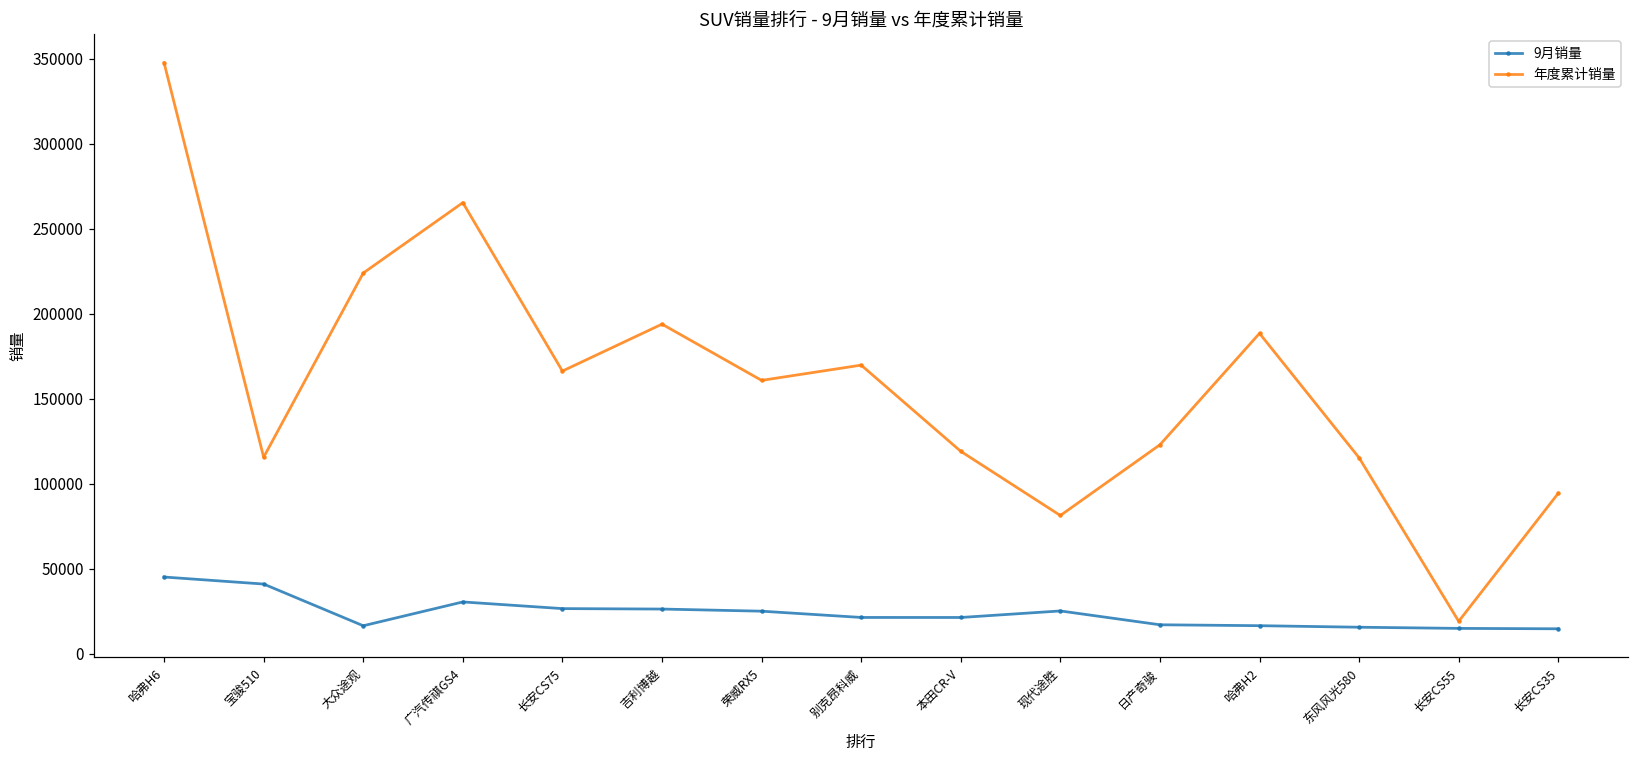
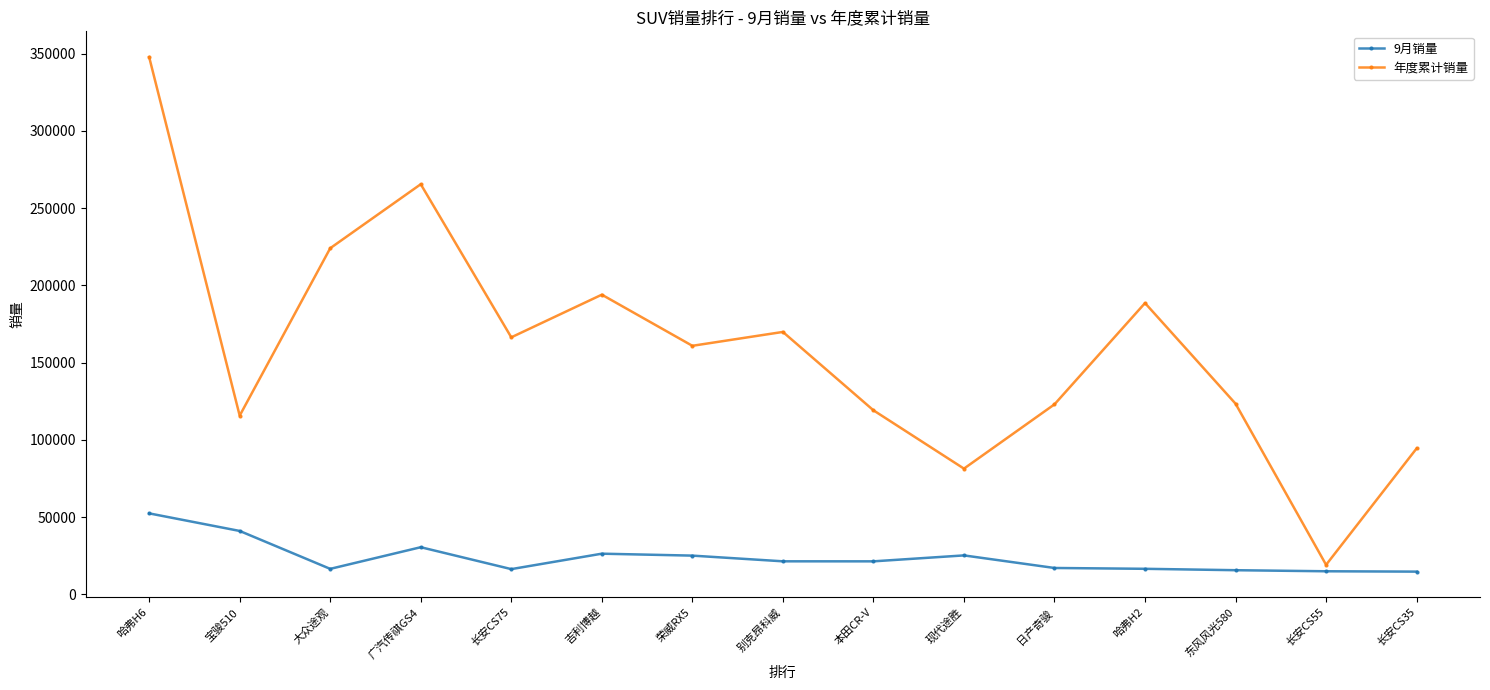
9月销量, 哈弗H6: 45000 -> 52000
9月销量, 长安CS75: 27000 -> 16000
年度累计销量, 东风风光580: 115000 -> 123000
